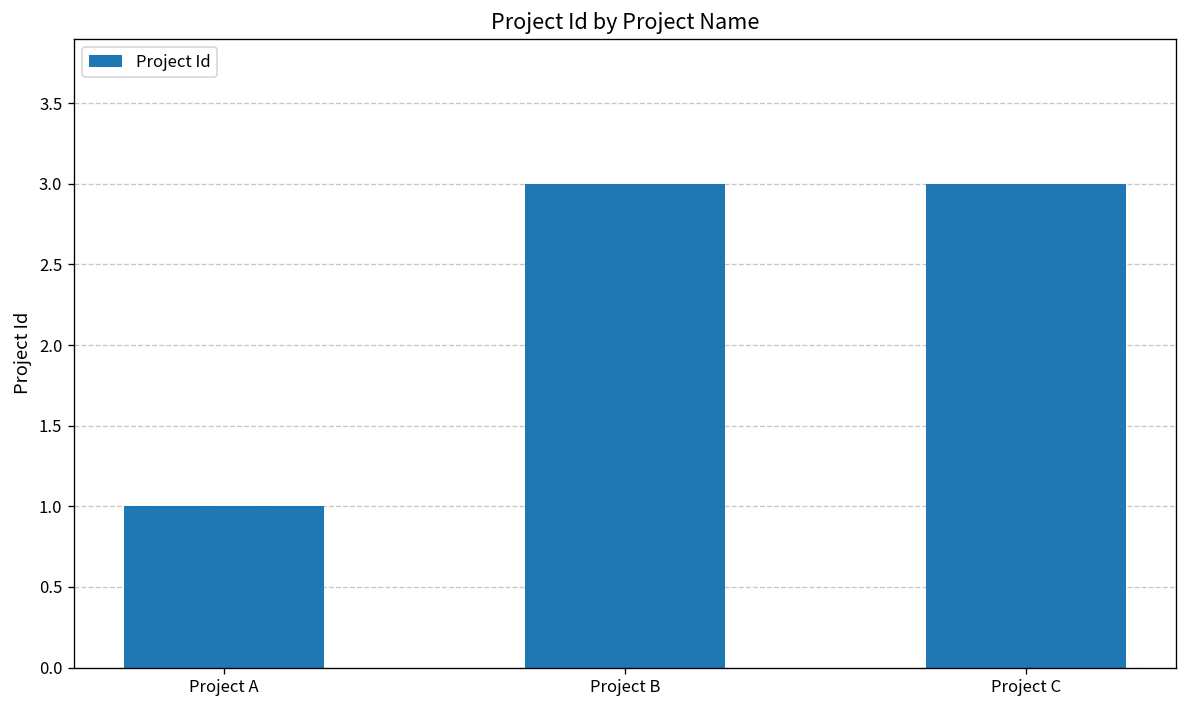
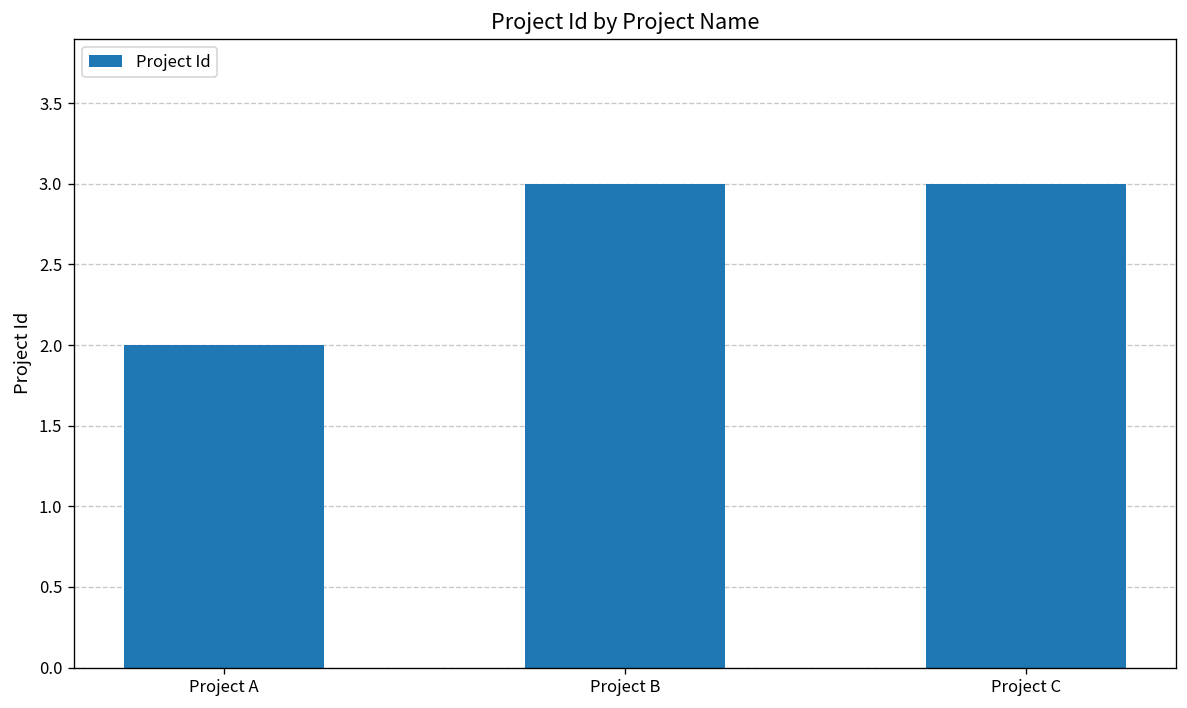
Project A: 1 -> 2
